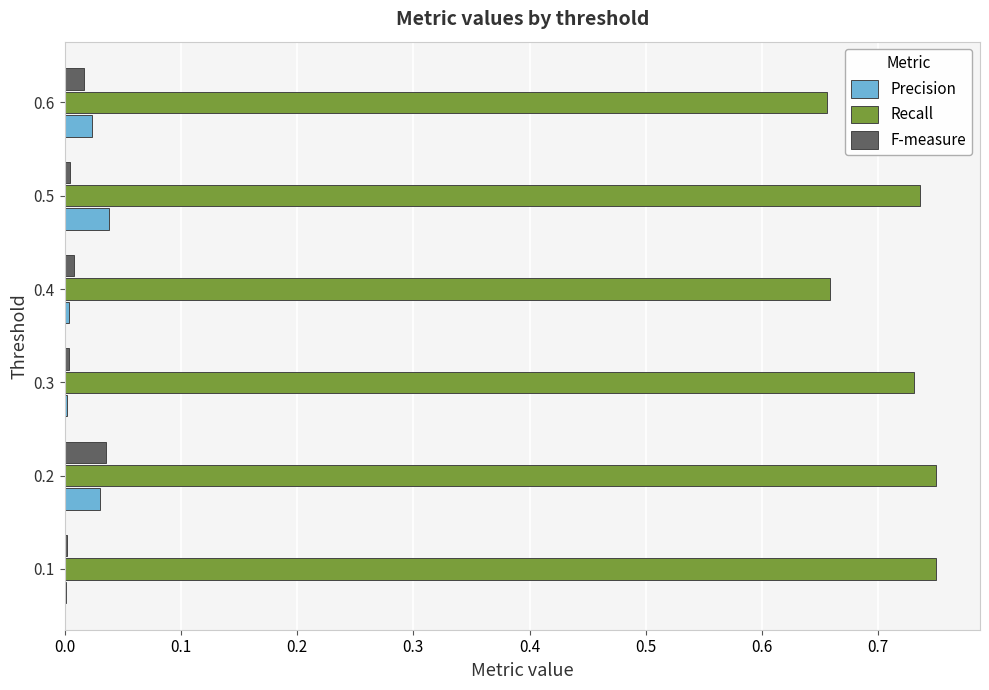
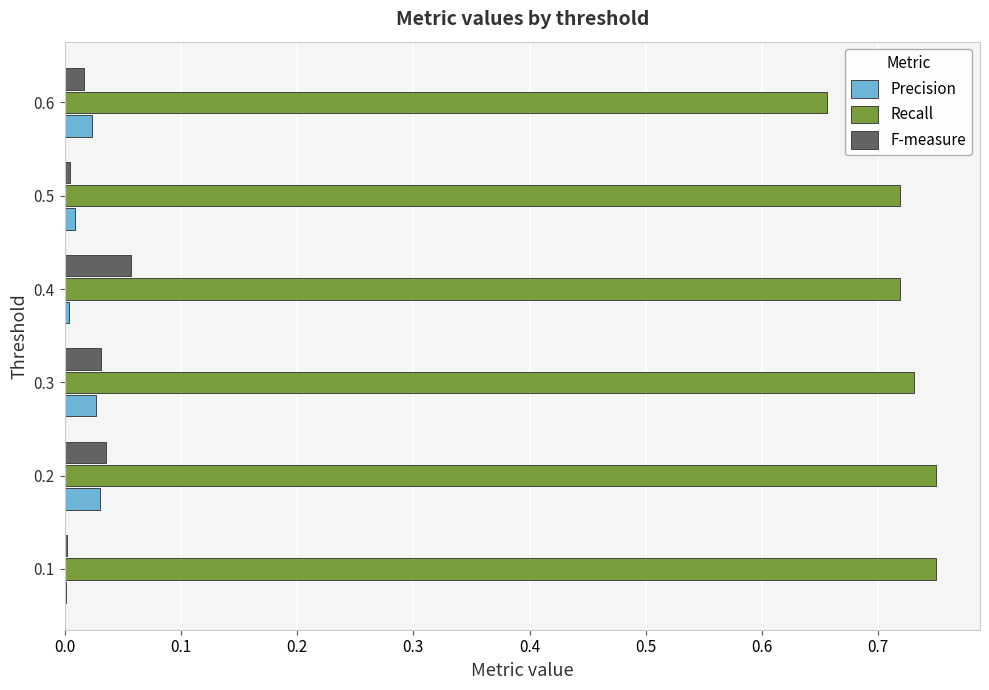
Recall, 0.5: 0.736 -> 0.719
Precision, 0.5: 0.038 -> 0.009
F-measure, 0.4: 0.008 -> 0.057
Recall, 0.4: 0.659 -> 0.719
F-measure, 0.3: 0.004 -> 0.031
Precision, 0.3: 0.002 -> 0.027
